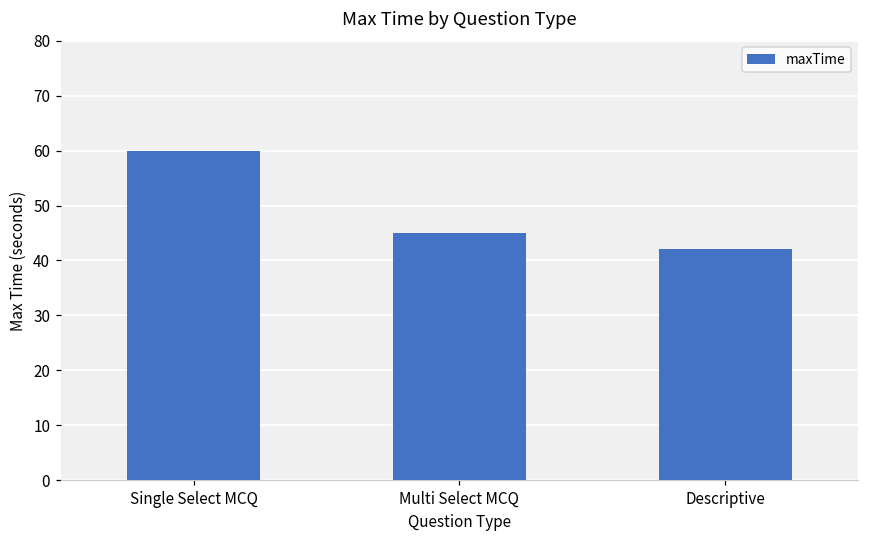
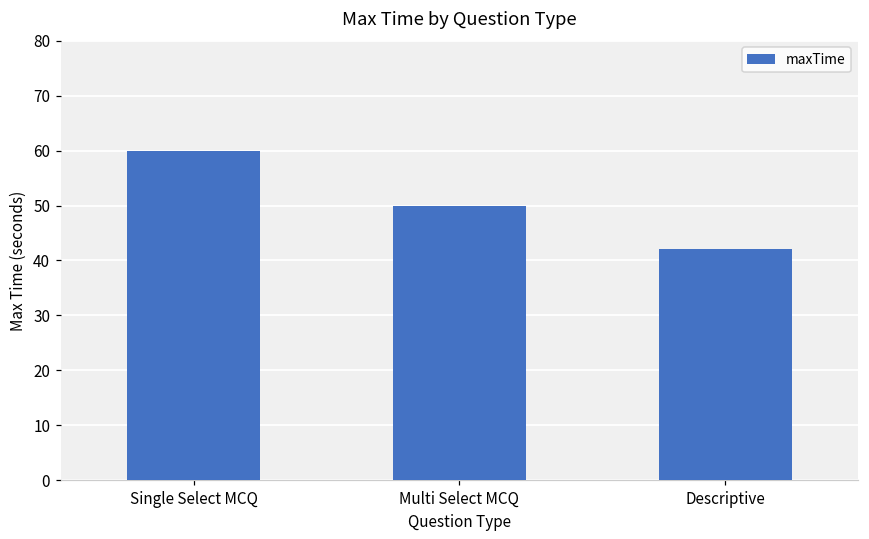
Multi Select MCQ: 45 -> 50
